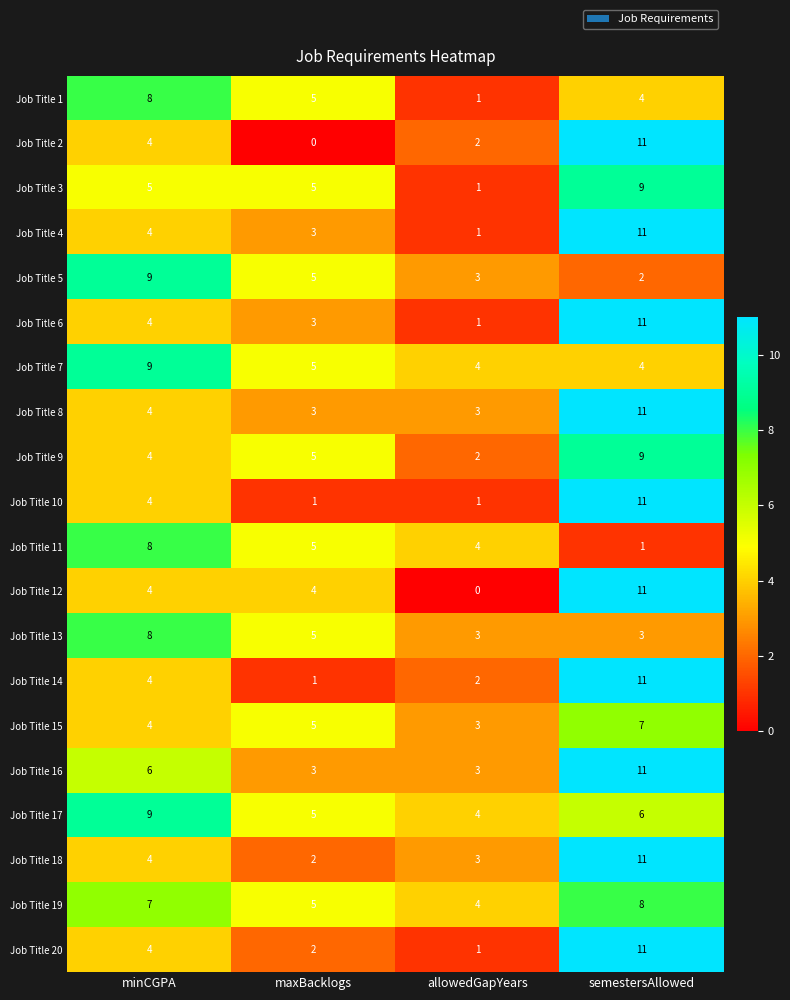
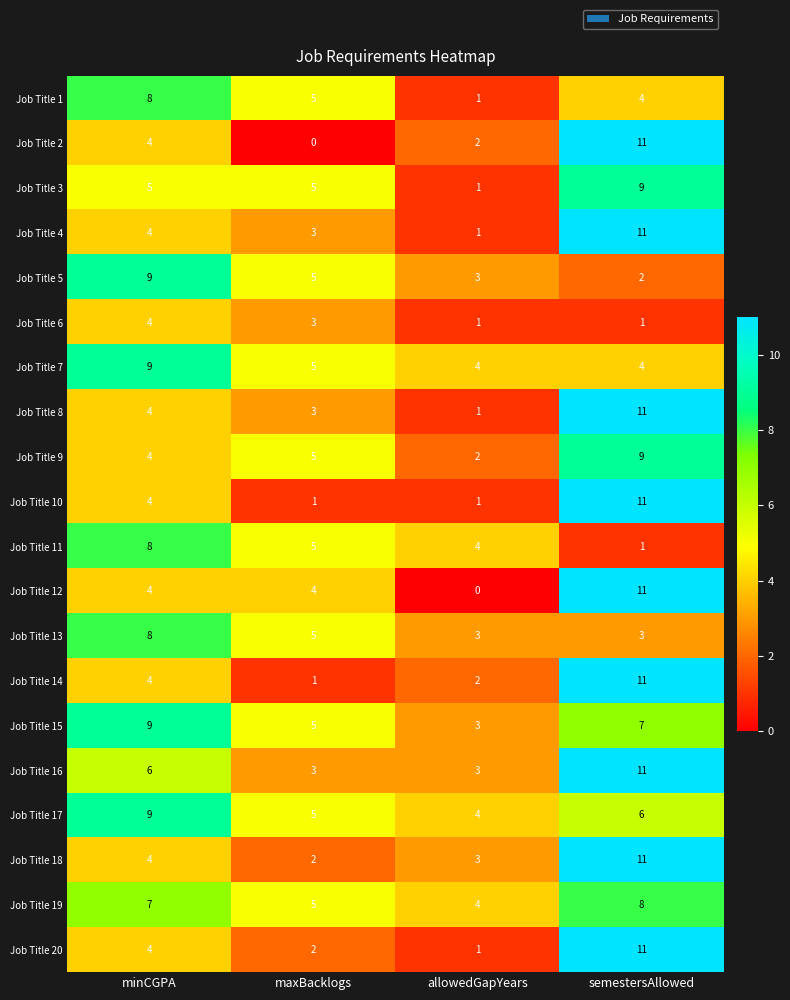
Job Title 6, semestersAllowed: 11 -> 1
Job Title 8, allowedGapYears: 3 -> 1
Job Title 15, minCGPA: 4 -> 9
